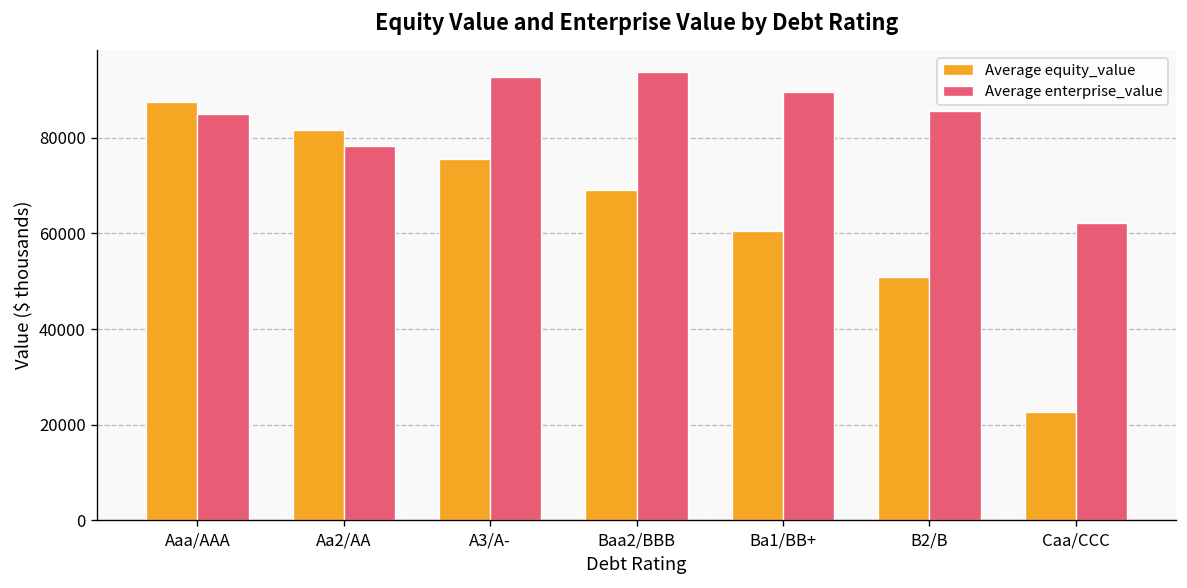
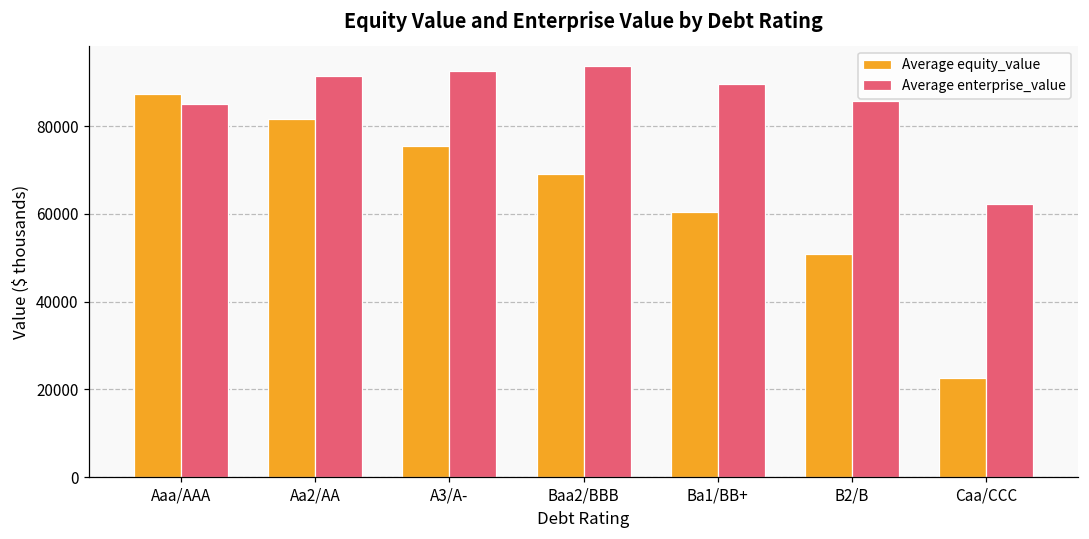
Average enterprise_value, Aa2/AA: 78000 -> 91000
